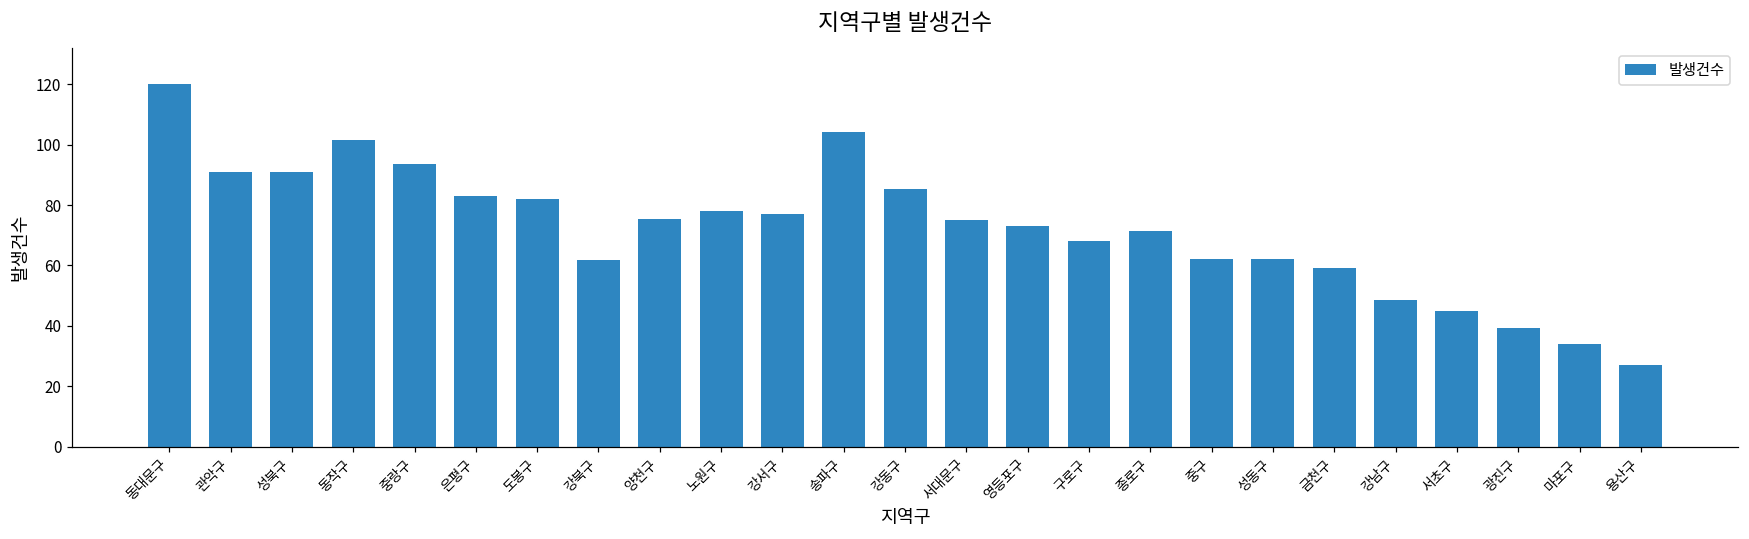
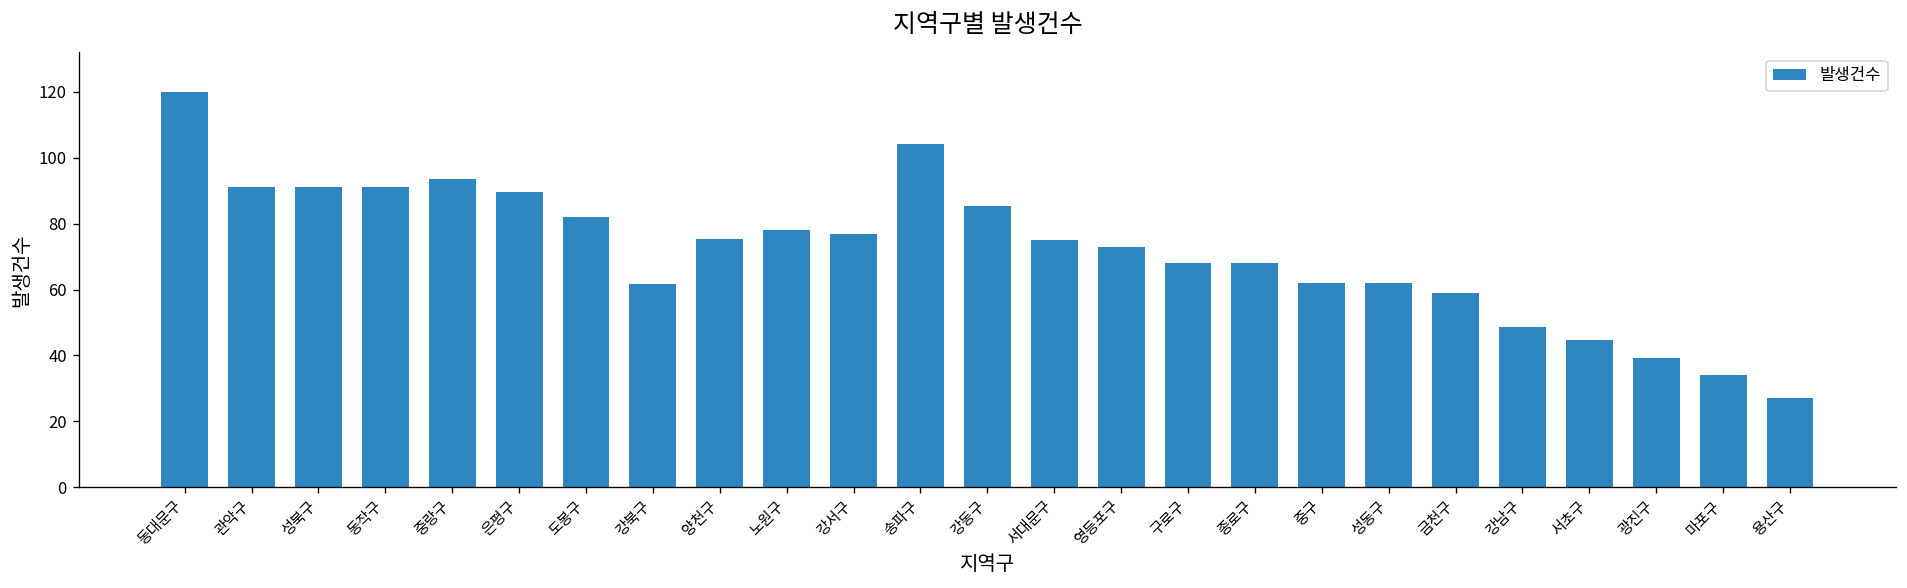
동작구: 101 -> 91
은평구: 83 -> 90
종로구: 71 -> 68
